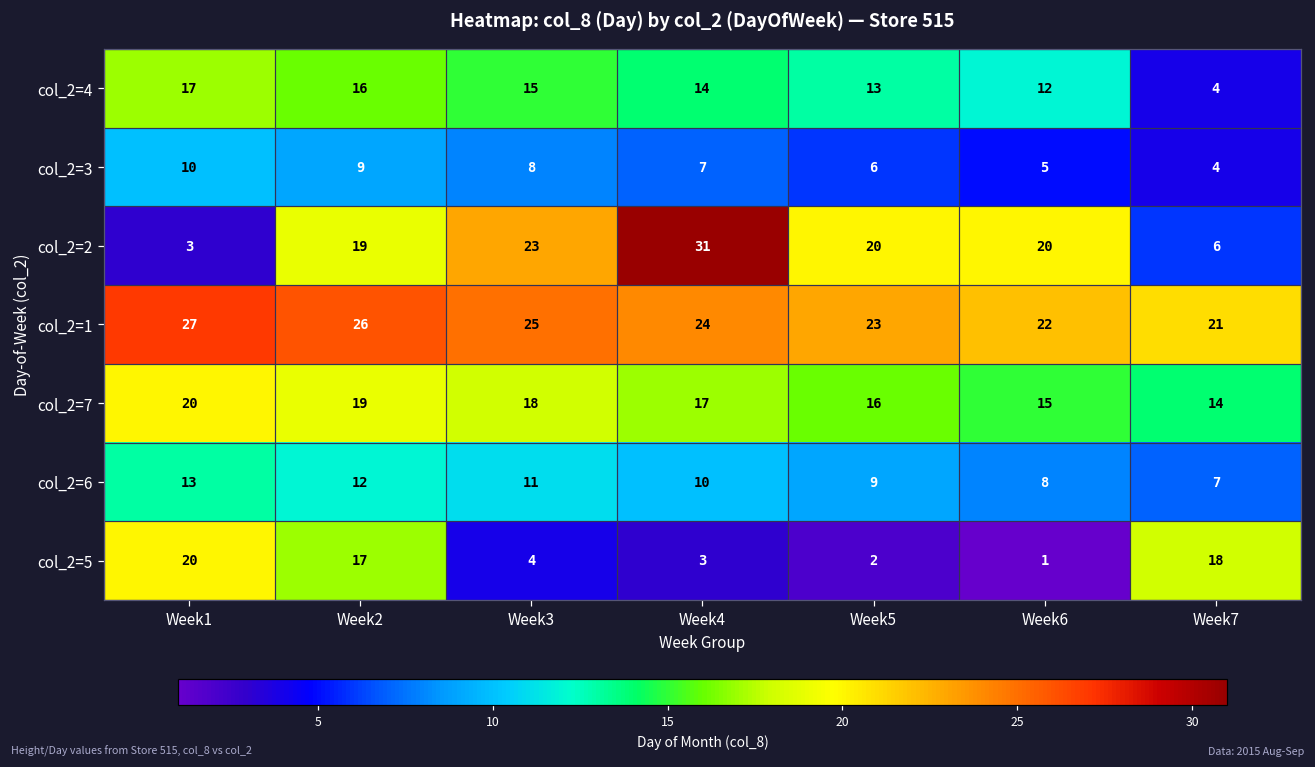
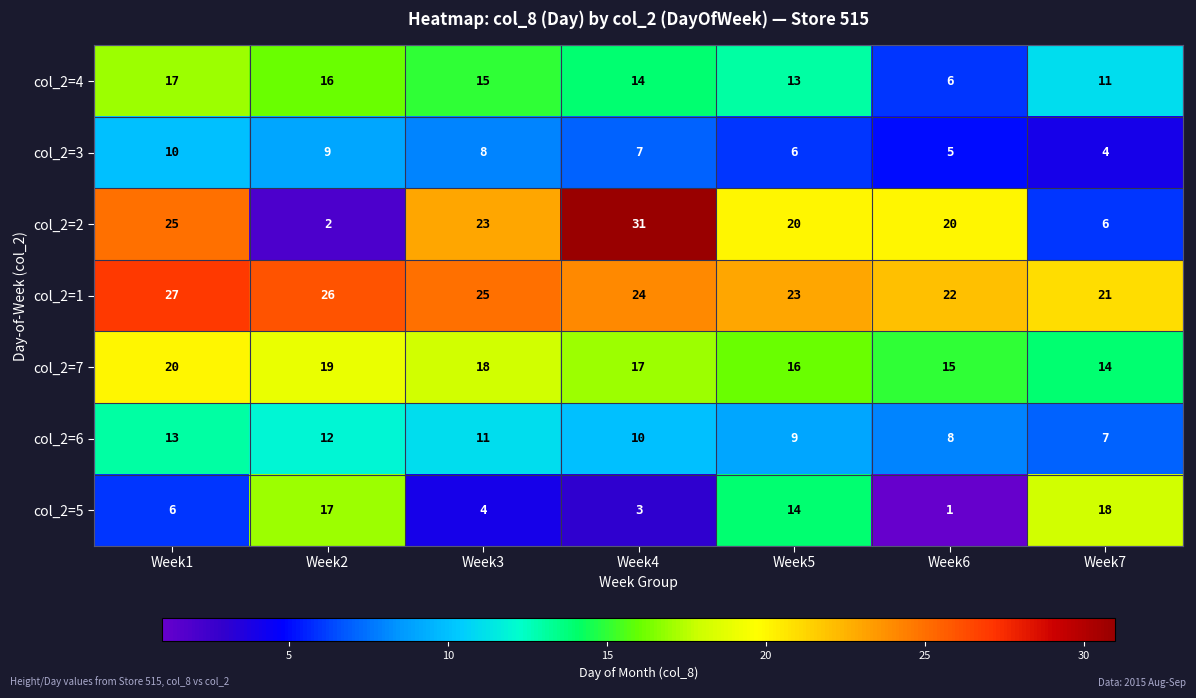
col_2=4, Week6: 12 -> 6
col_2=4, Week7: 4 -> 11
col_2=2, Week1: 3 -> 25
col_2=2, Week2: 19 -> 2
col_2=5, Week1: 20 -> 6
col_2=5, Week5: 2 -> 14
